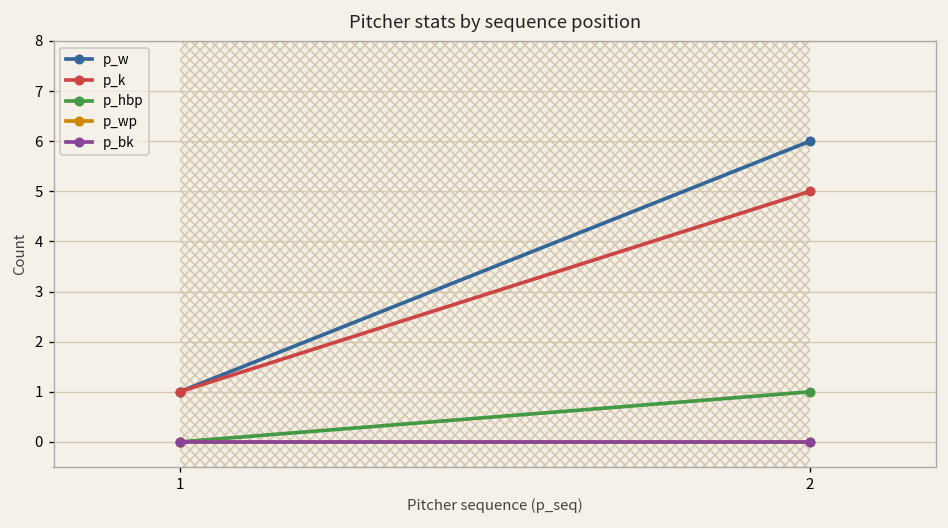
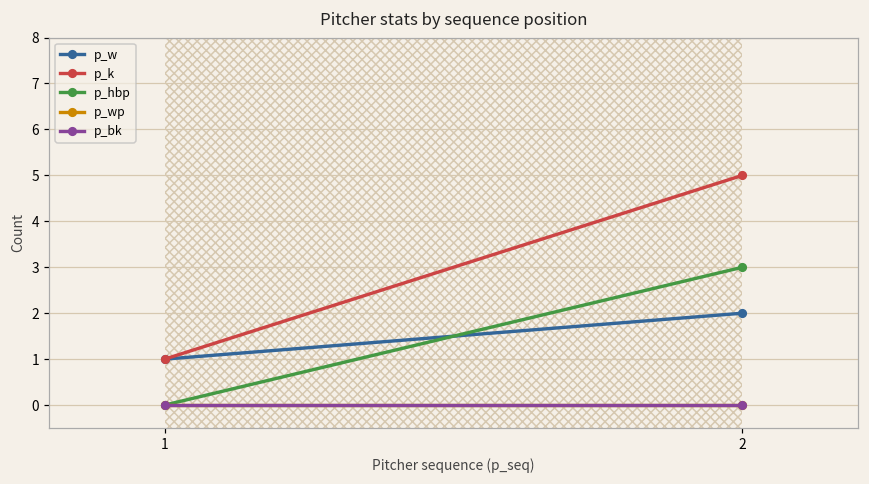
p_w, 2: 6 -> 2
p_hbp, 2: 1 -> 3
